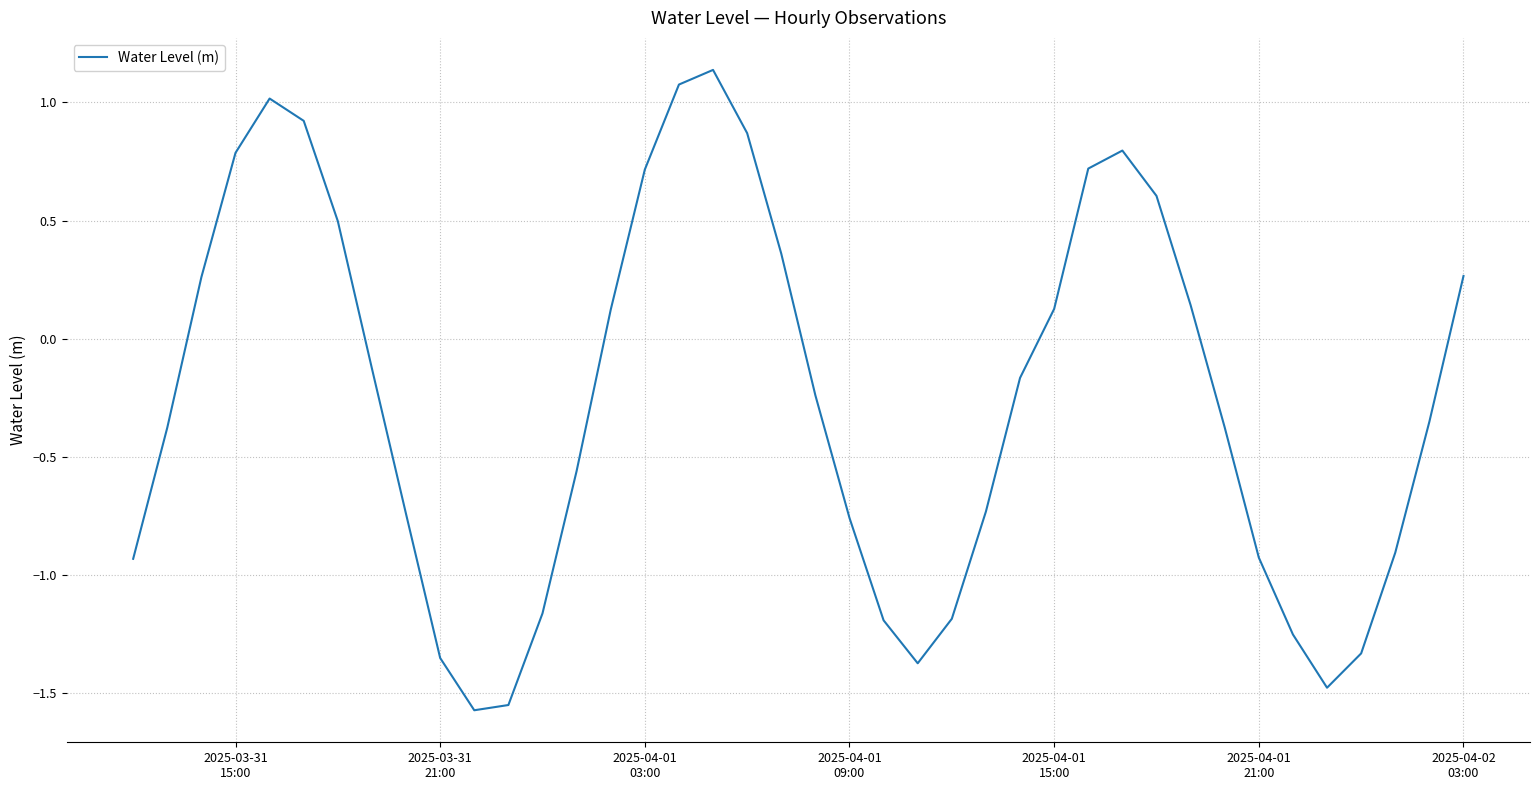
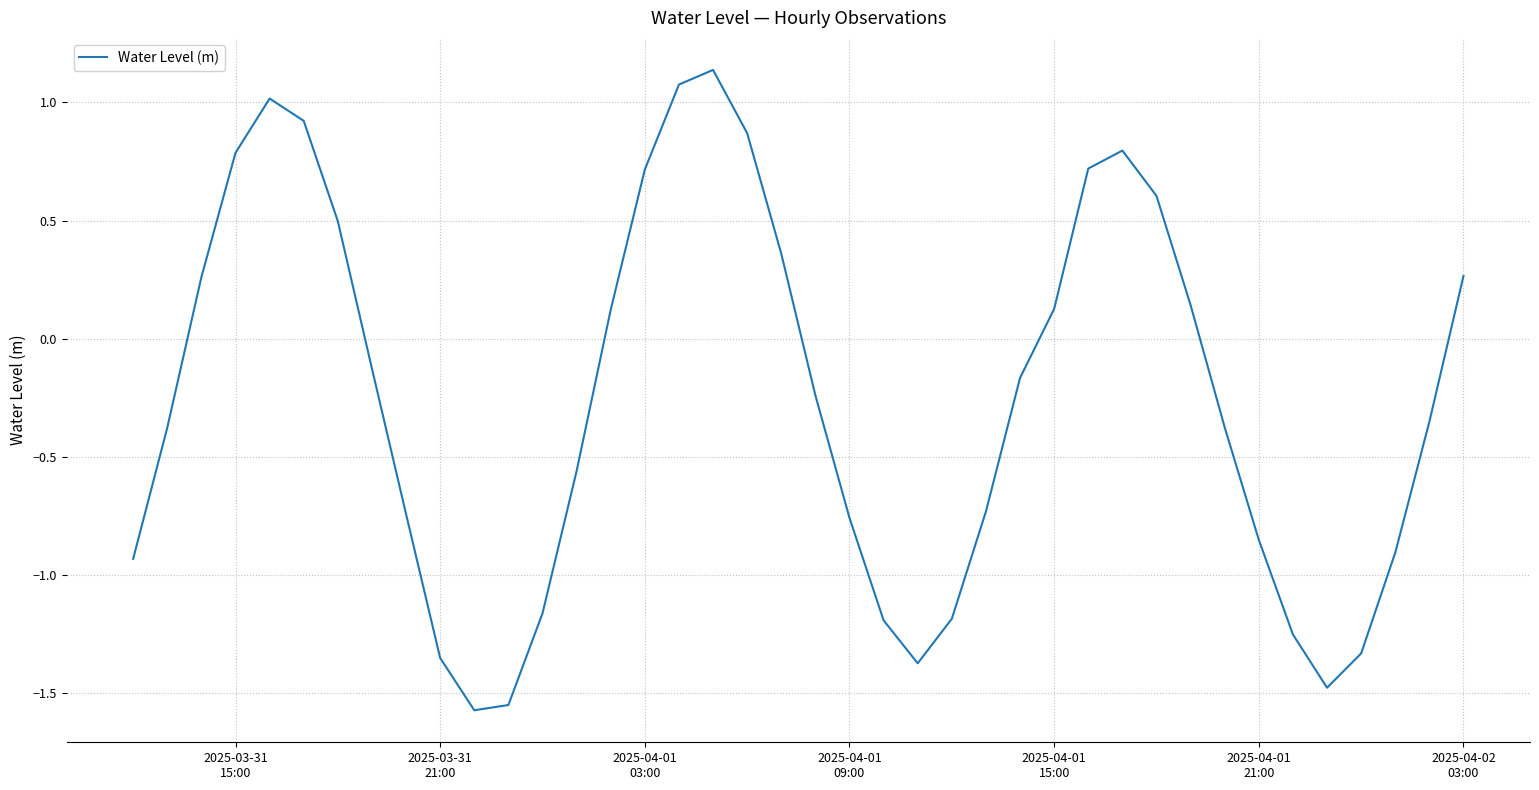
2025-04-01 21:00: -0.93 -> -0.85
